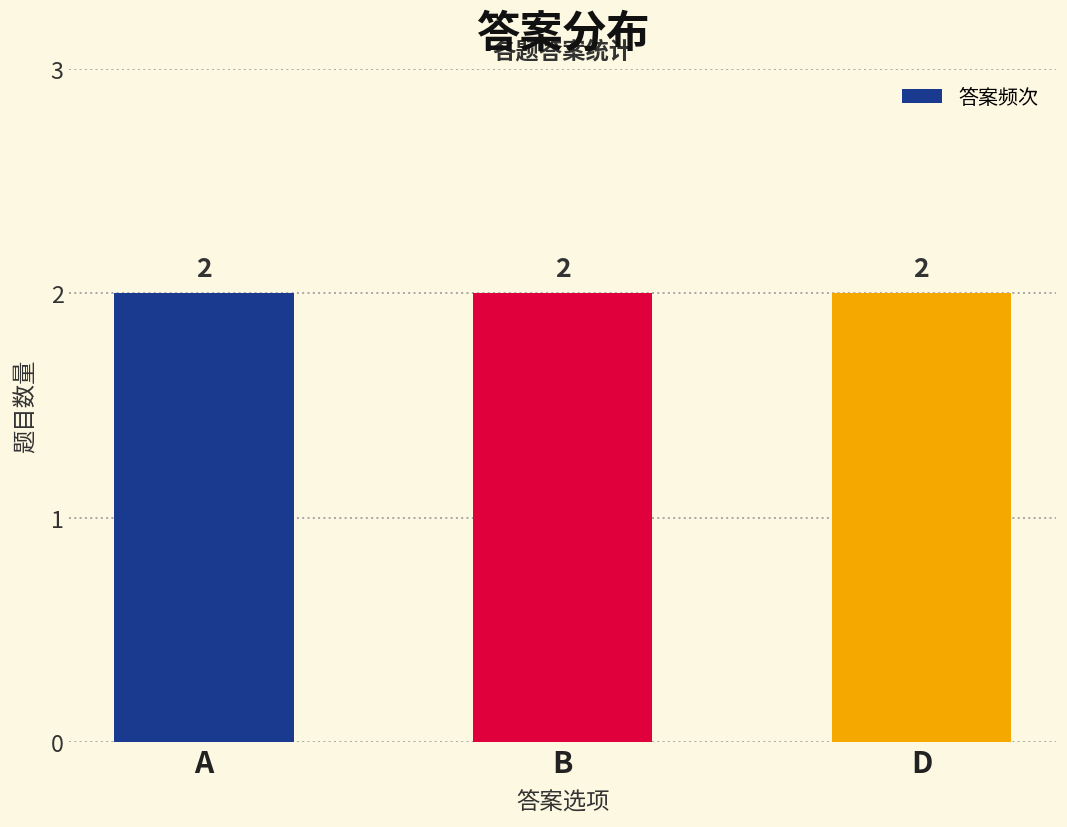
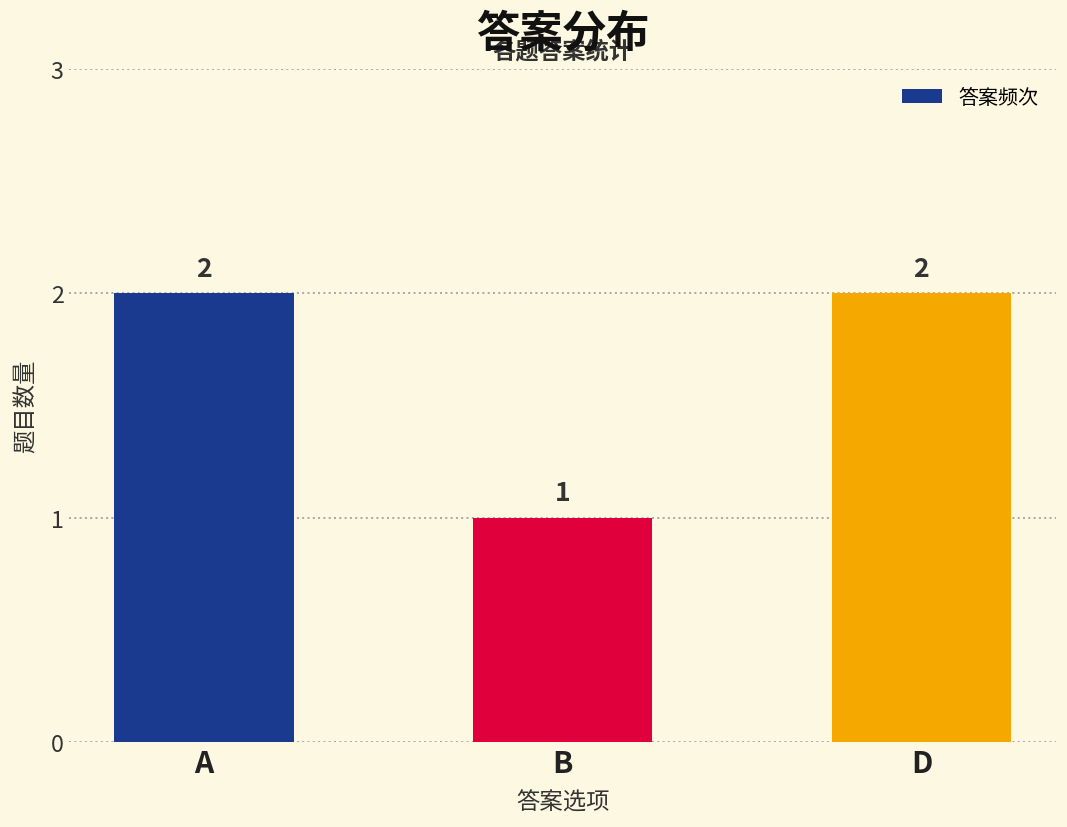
B: 2 -> 1
